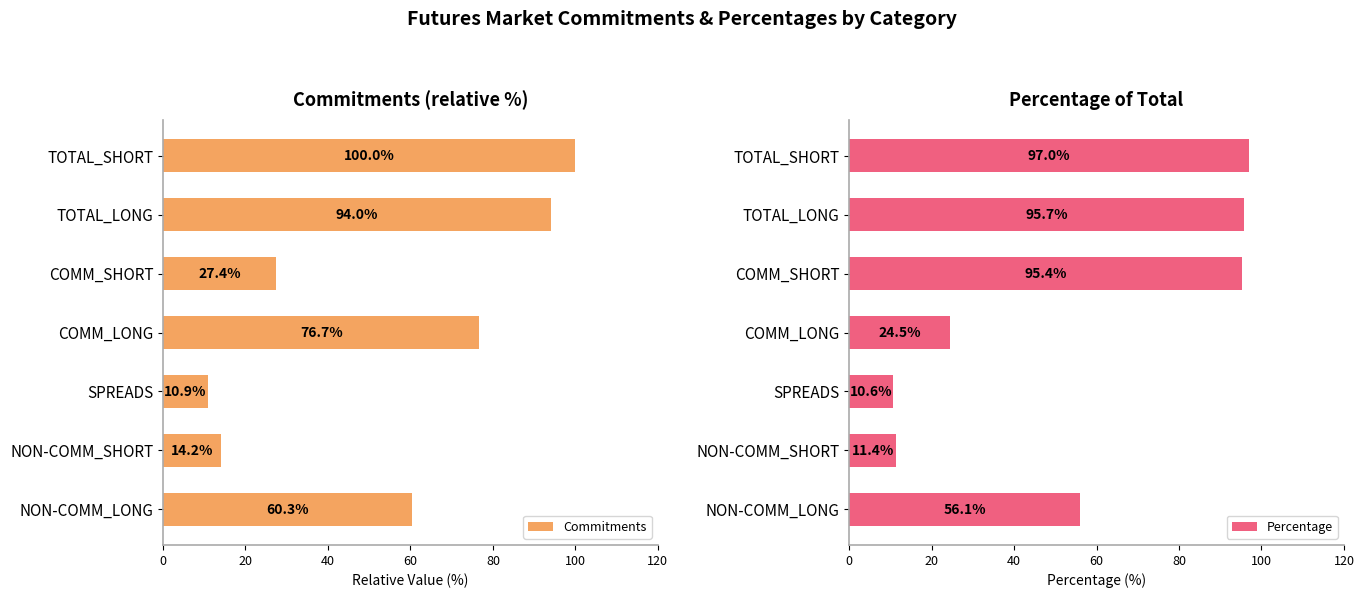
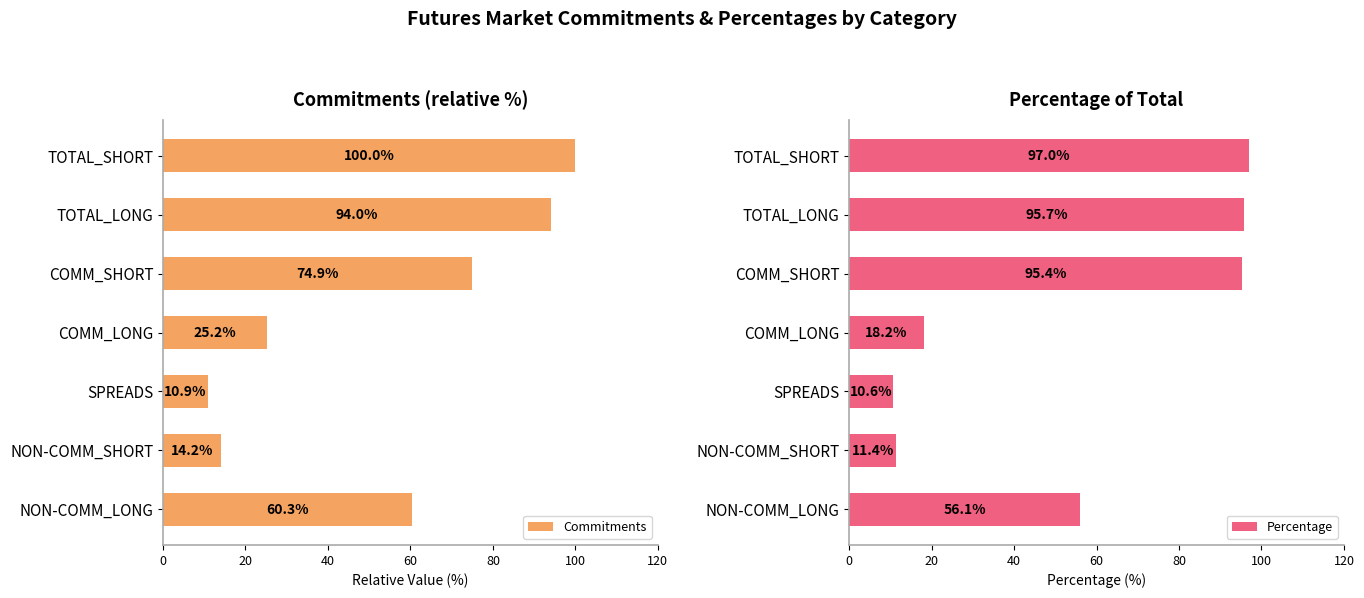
Commitments (relative %), COMM_SHORT: 27.4% -> 74.9%
Commitments (relative %), COMM_LONG: 76.7% -> 25.2%
Percentage of Total, COMM_LONG: 24.5% -> 18.2%
